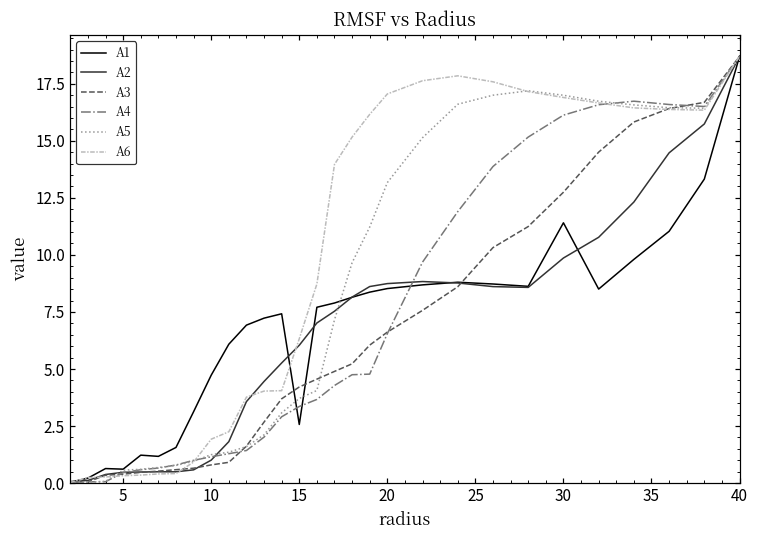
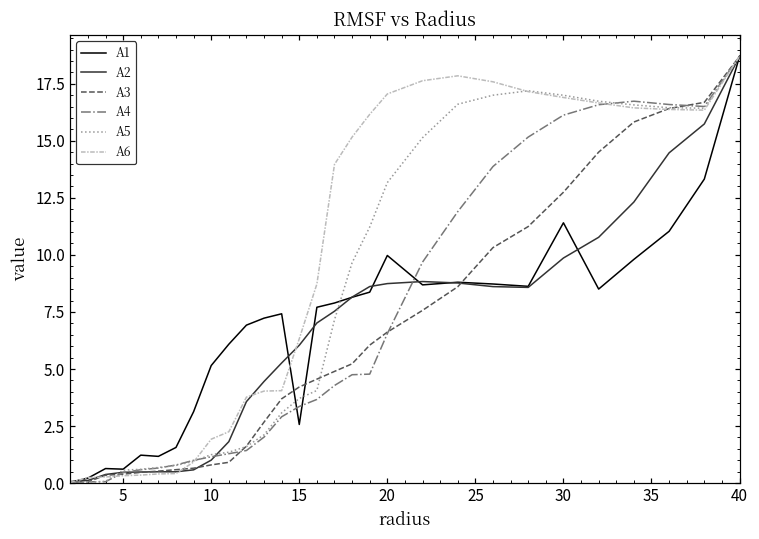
A1, 10: 4.7 -> 5.2
A1, 20: 8.5 -> 10.0
